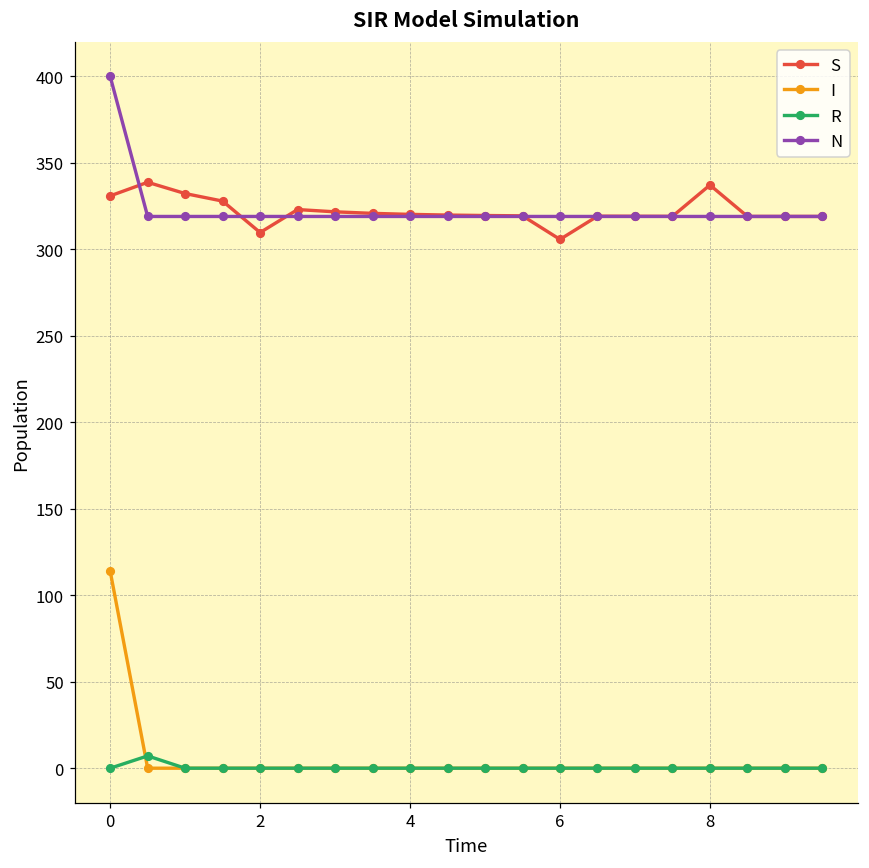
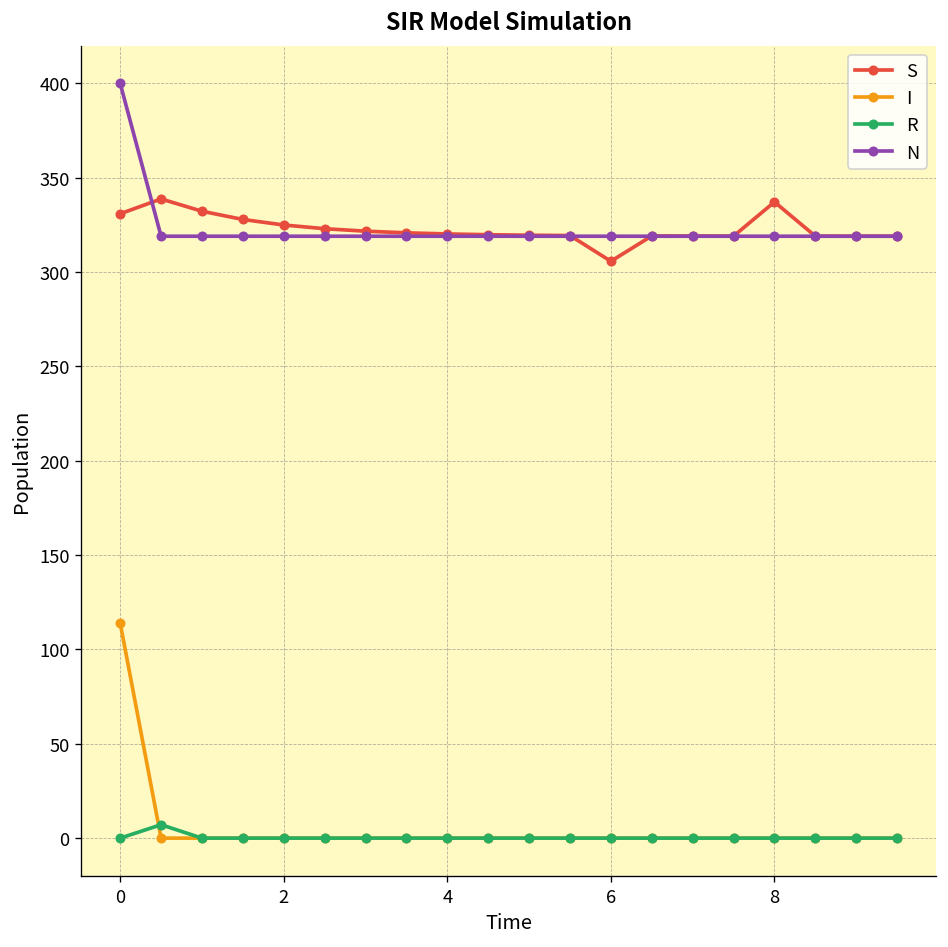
S, 2: 310 -> 325
